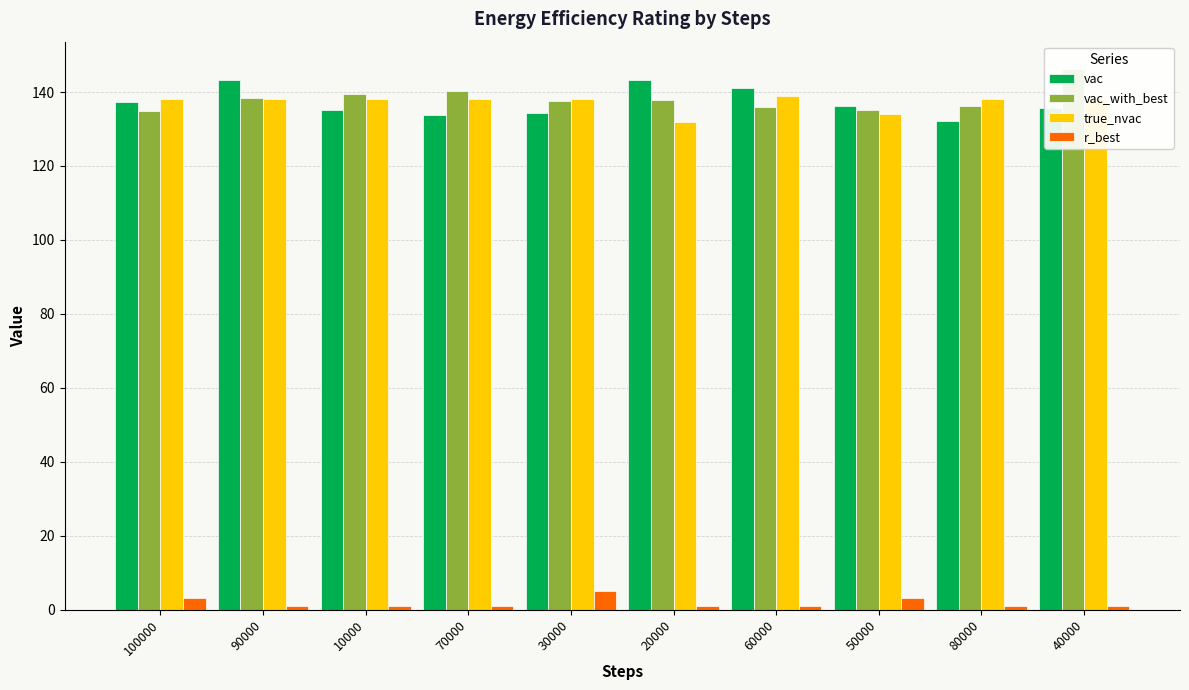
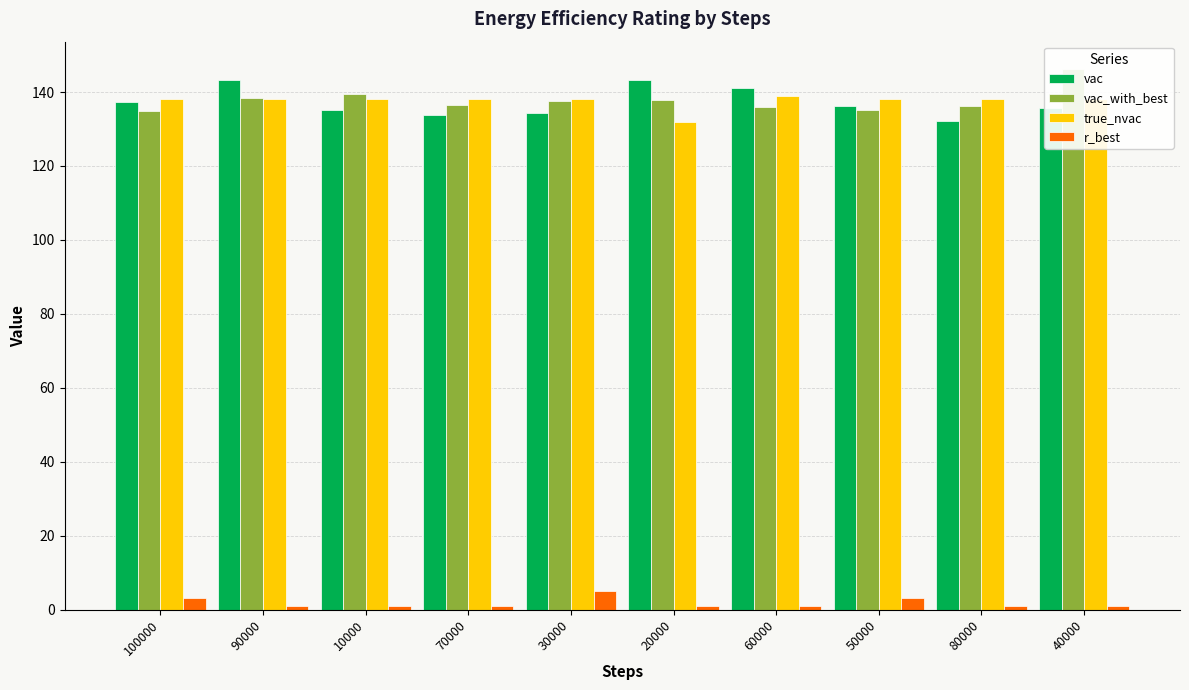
vac_with_best, 70000: 140 -> 136
true_nvac, 50000: 134 -> 138
